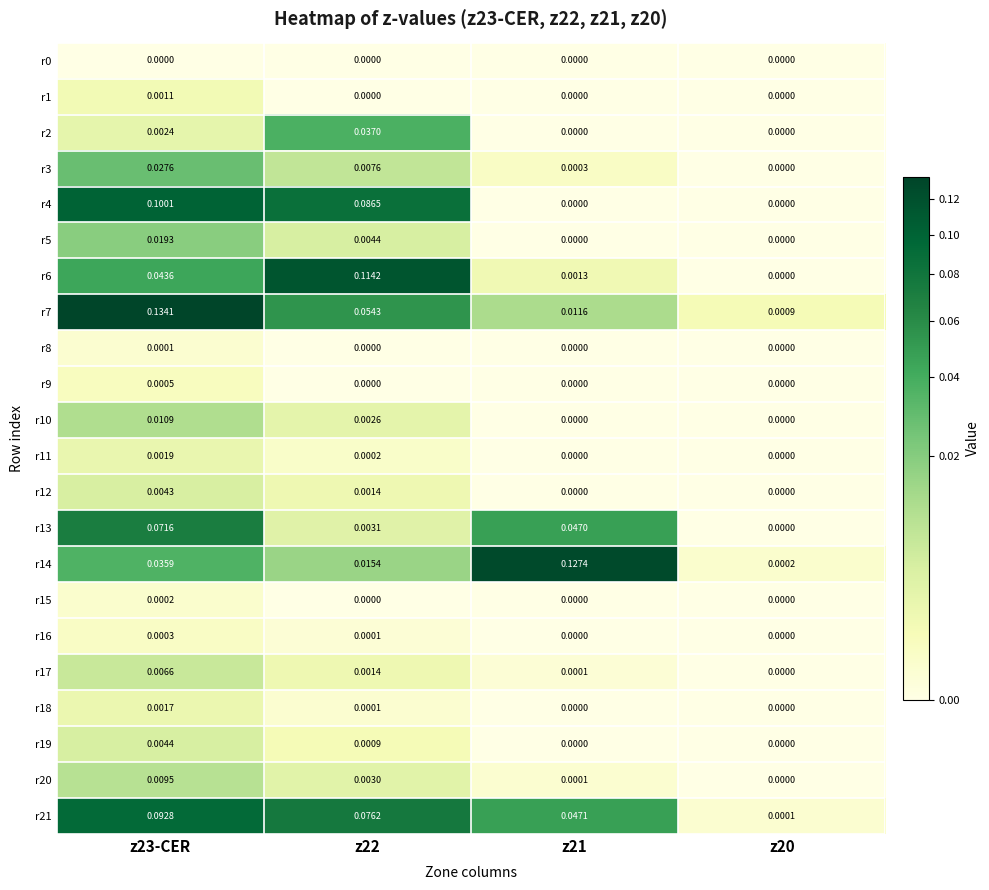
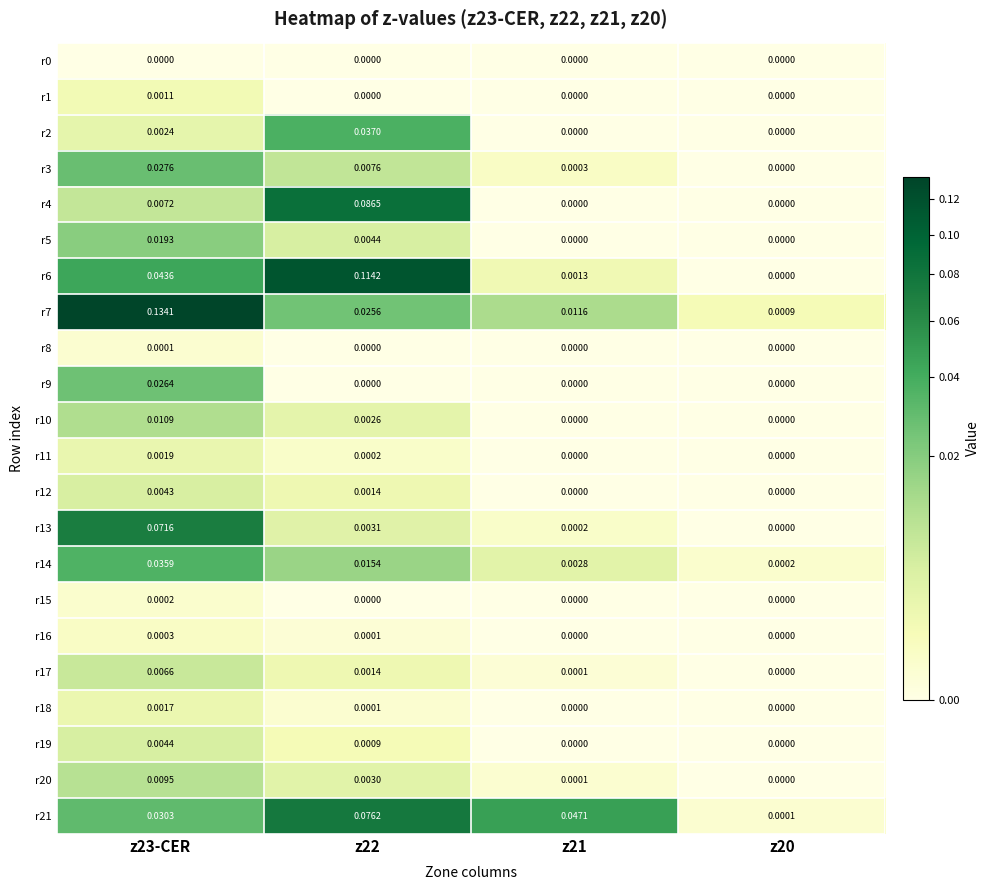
r4, z23-CER: 0.1001 -> 0.0072
r7, z22: 0.0543 -> 0.0256
r9, z23-CER: 0.0005 -> 0.0264
r13, z21: 0.0470 -> 0.0002
r14, z21: 0.1274 -> 0.0028
r21, z23-CER: 0.0928 -> 0.0303
